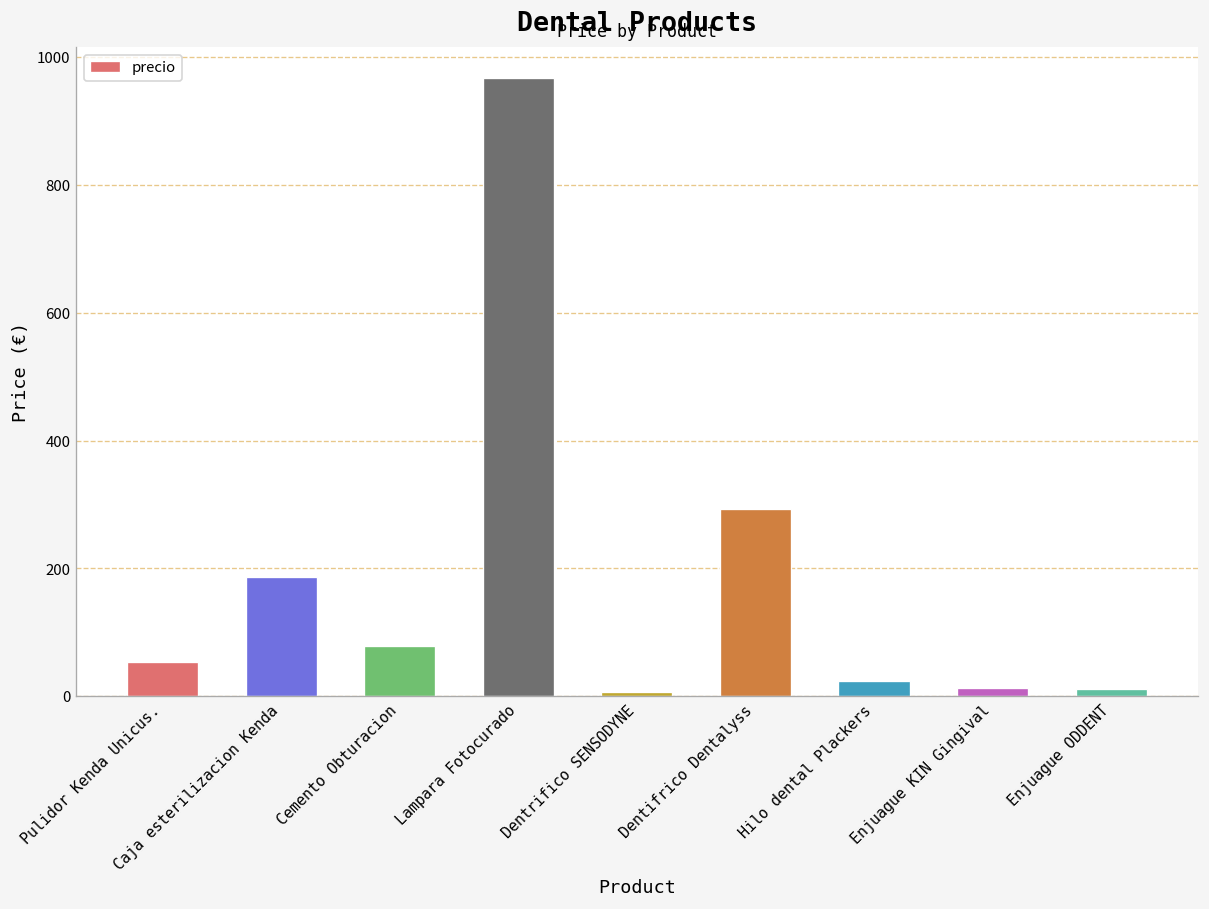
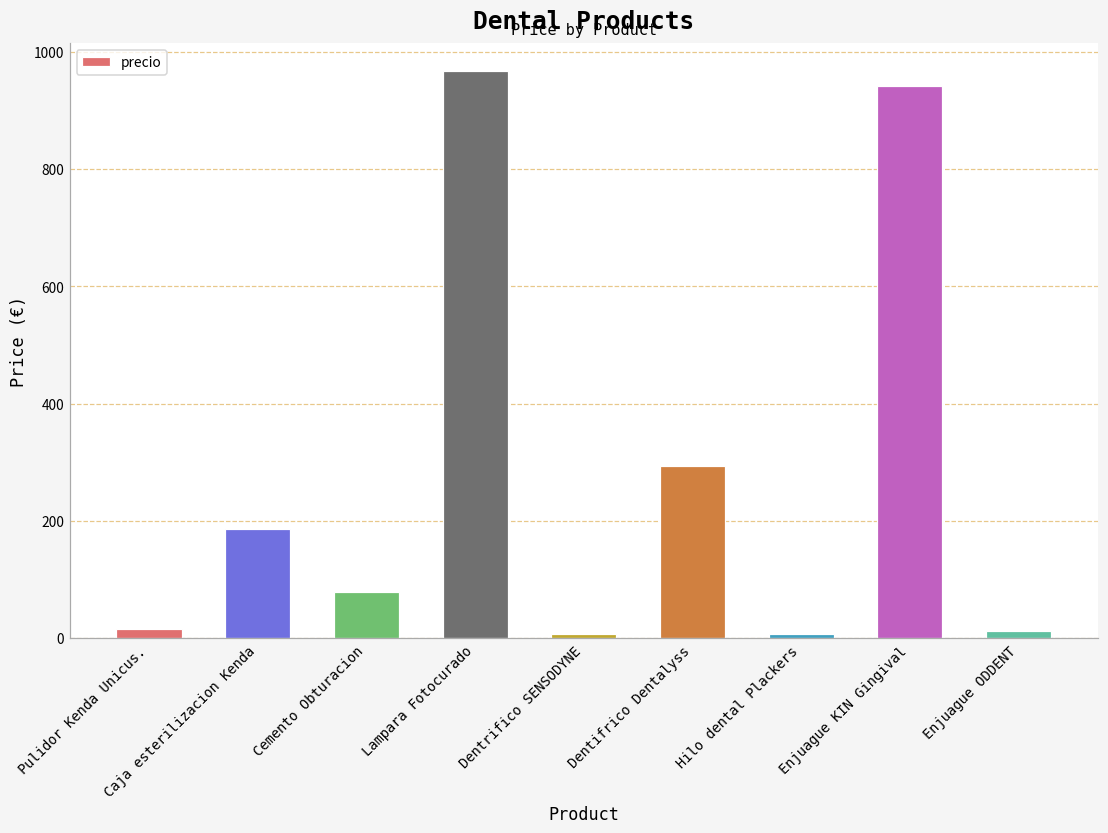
Pulidor Kenda Unicus.: 50 -> 20
Hilo dental Plackers: 20 -> 10
Enjuague KIN Gingival: 10 -> 940
